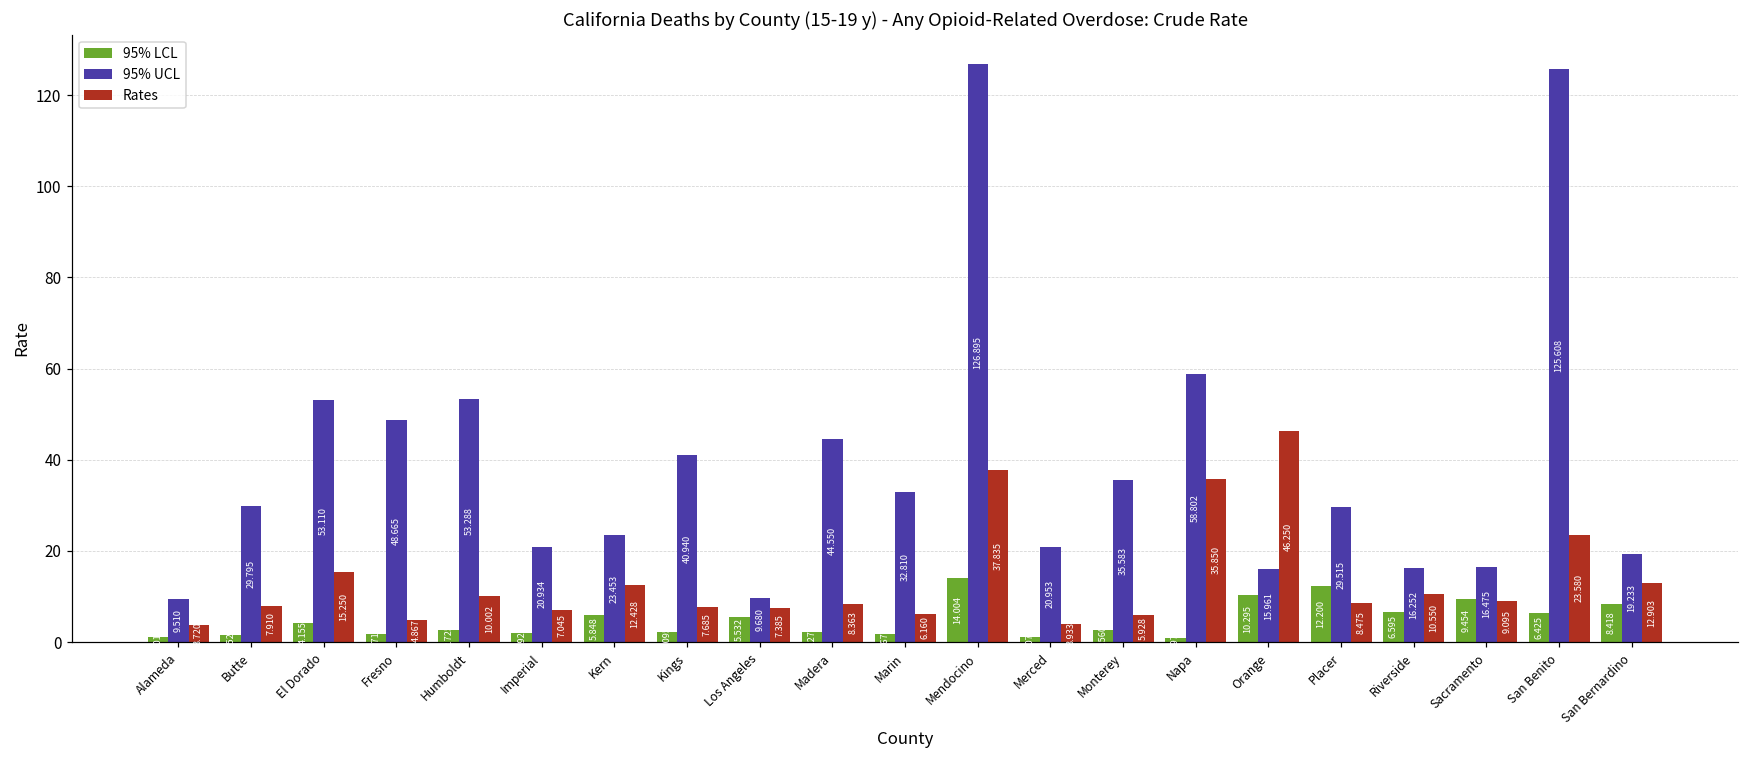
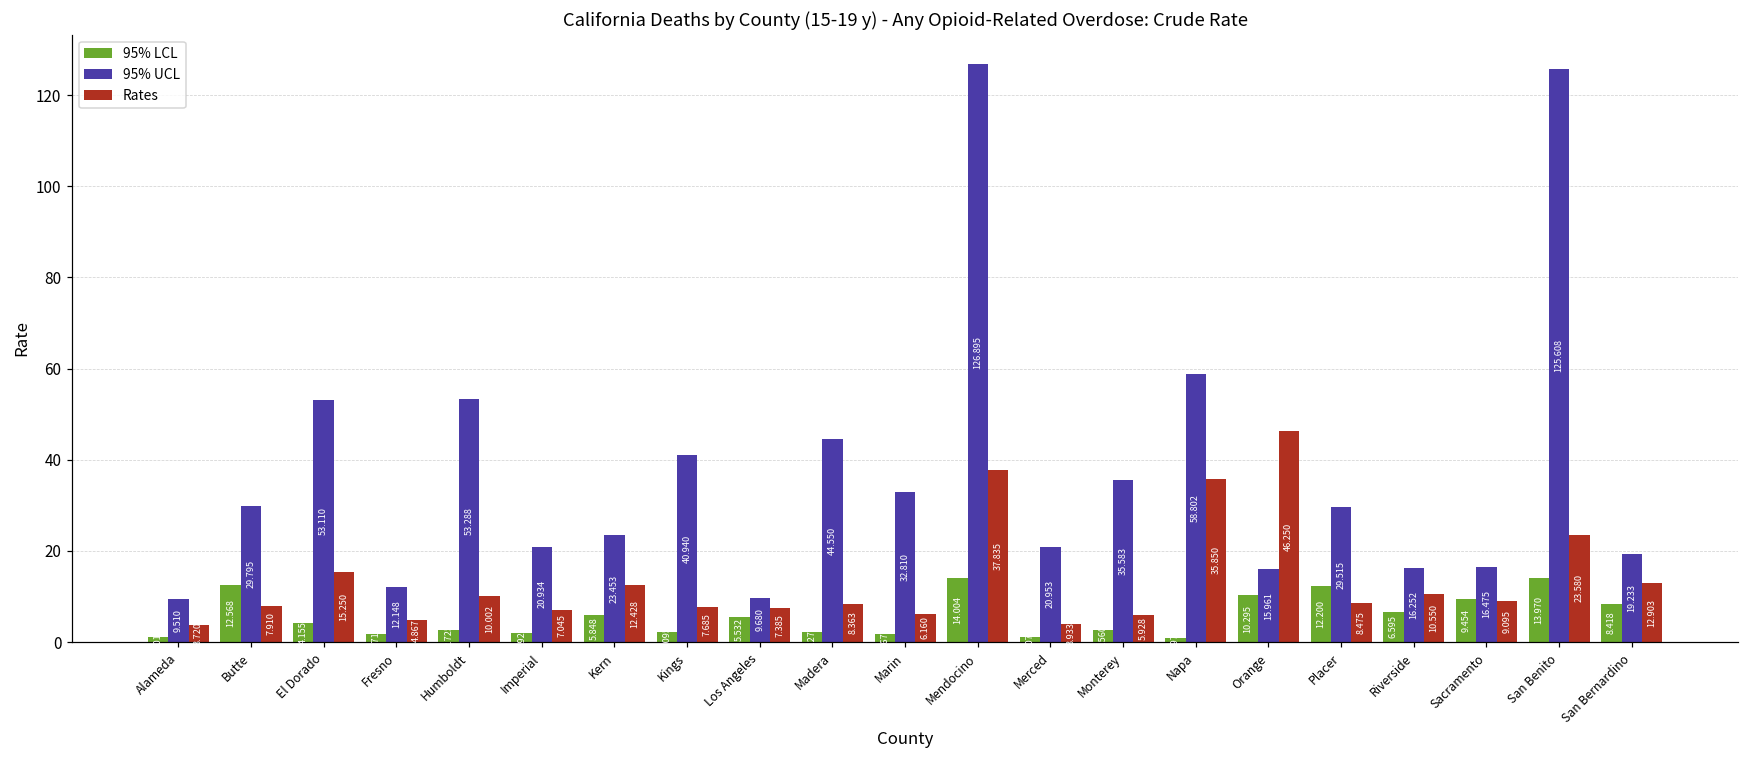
95% LCL, Butte: 2 -> 13
95% UCL, Fresno: 48.665 -> 12.148
95% LCL, San Benito: 6.425 -> 13.970
